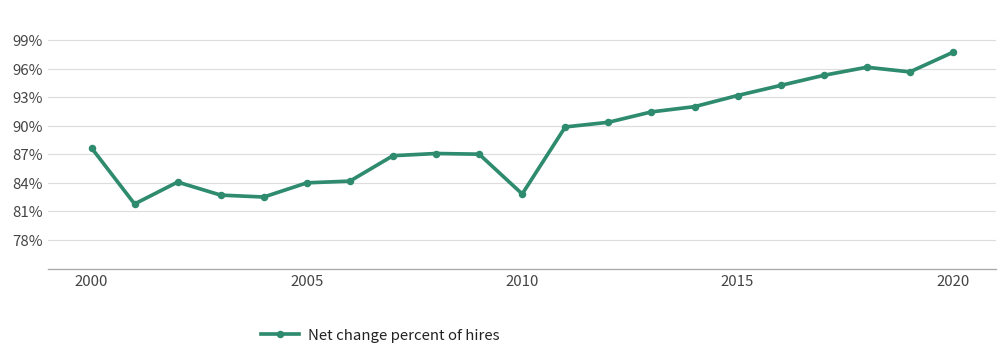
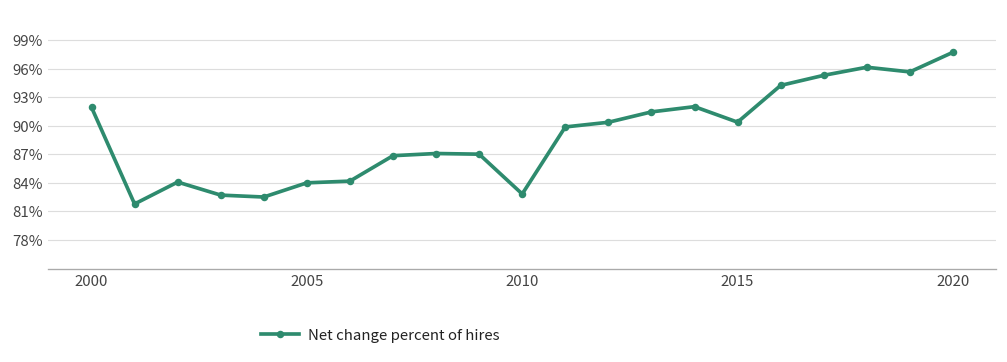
2000: 88% -> 92%
2015: 93% -> 90%
